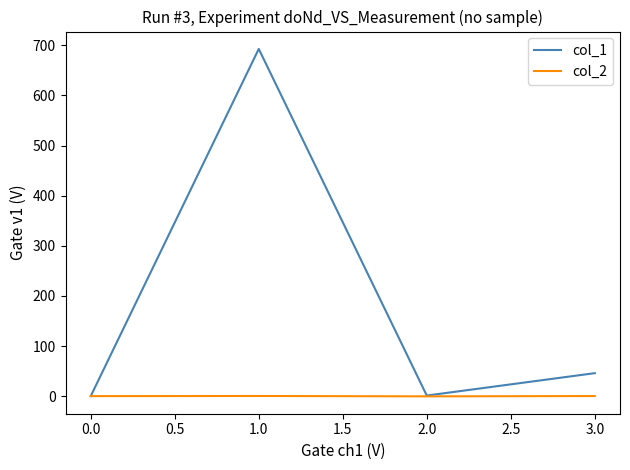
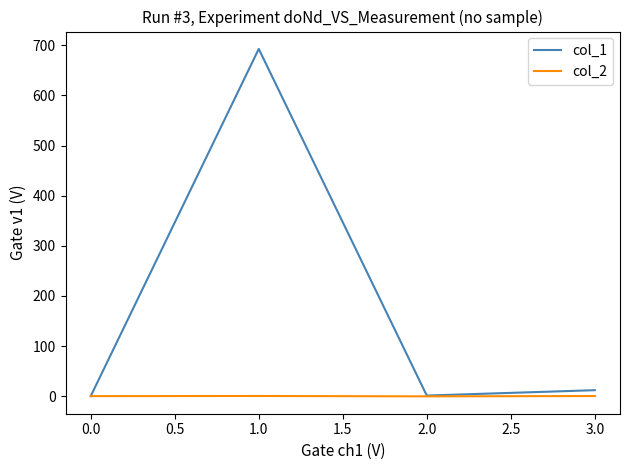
col_1, 3.0: 50 -> 10
